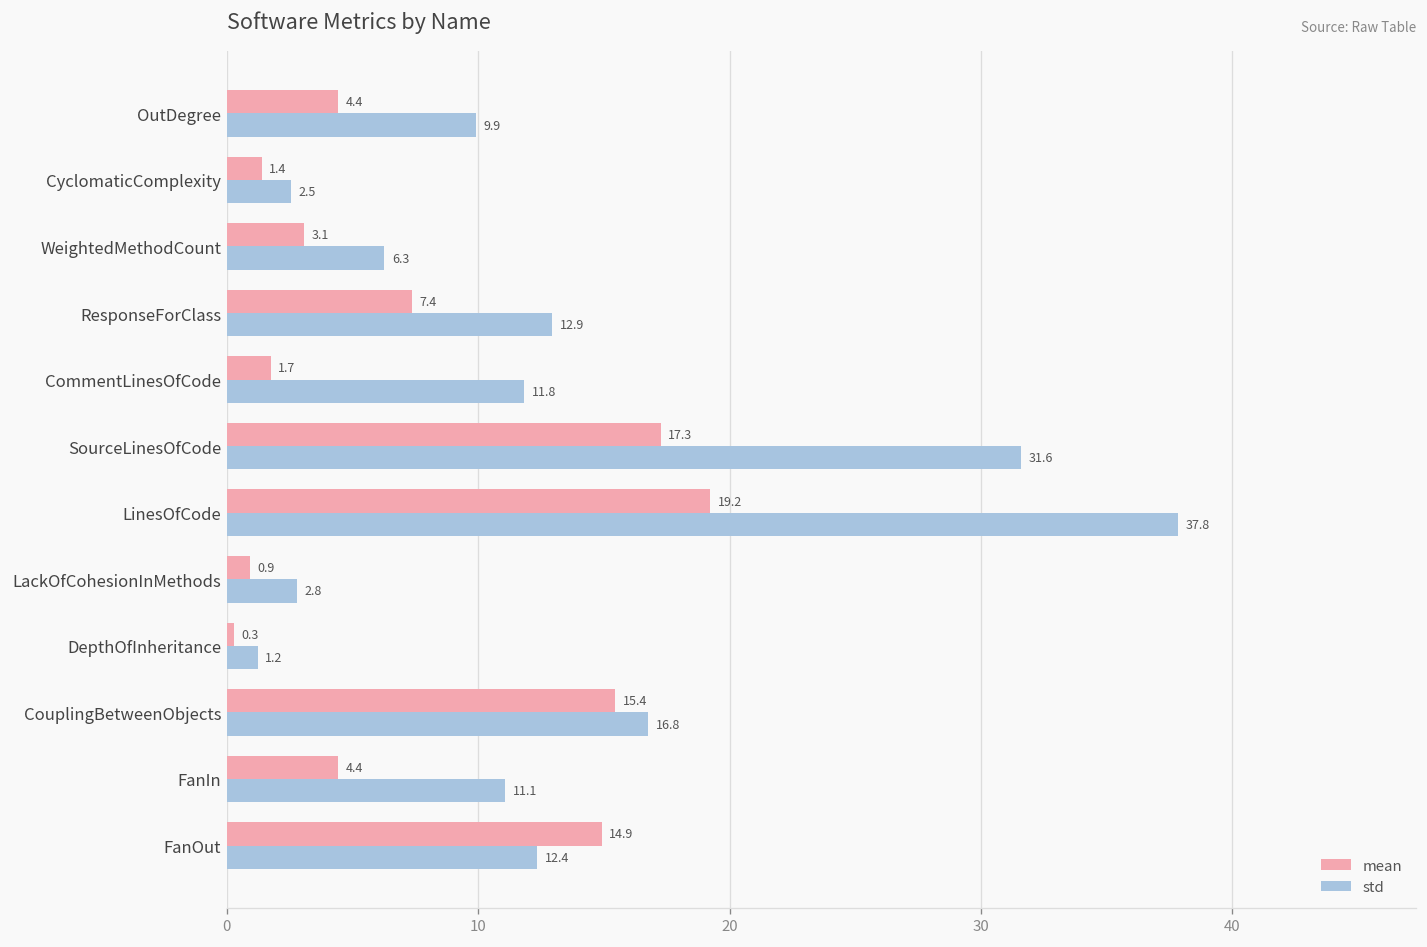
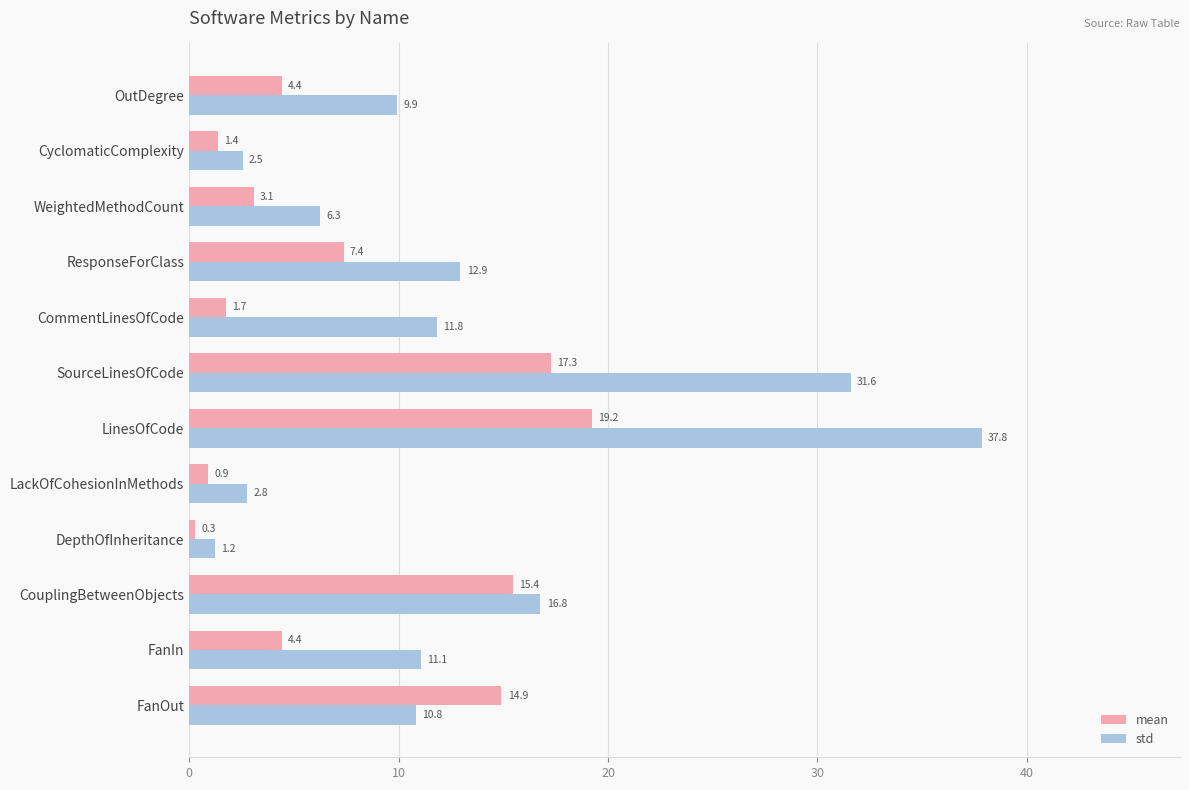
std, FanOut: 12.4 -> 10.8
